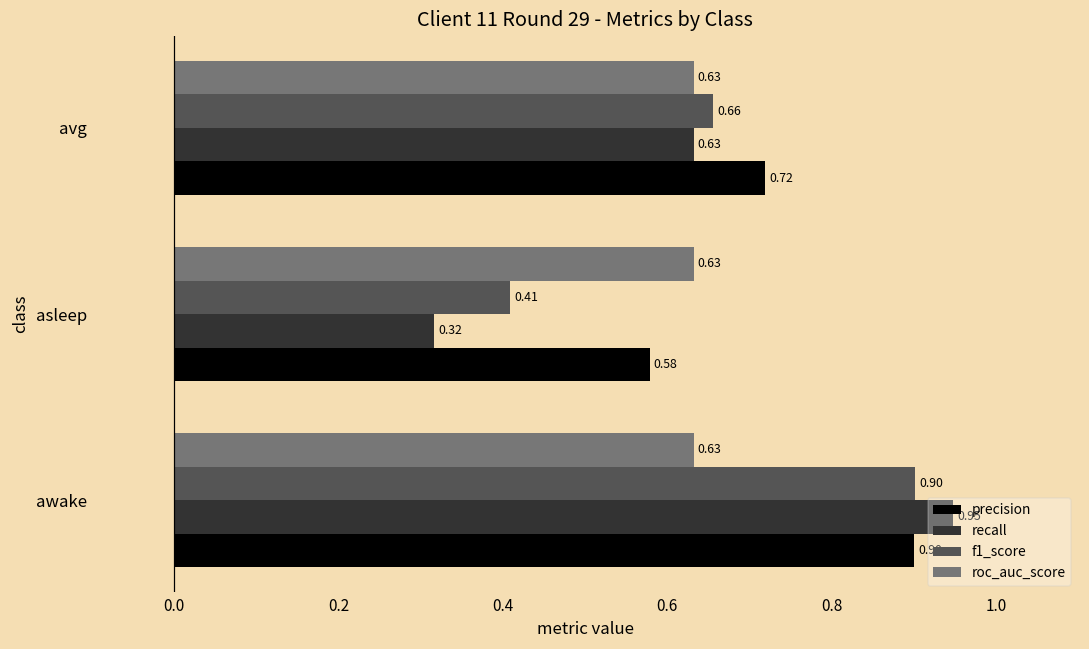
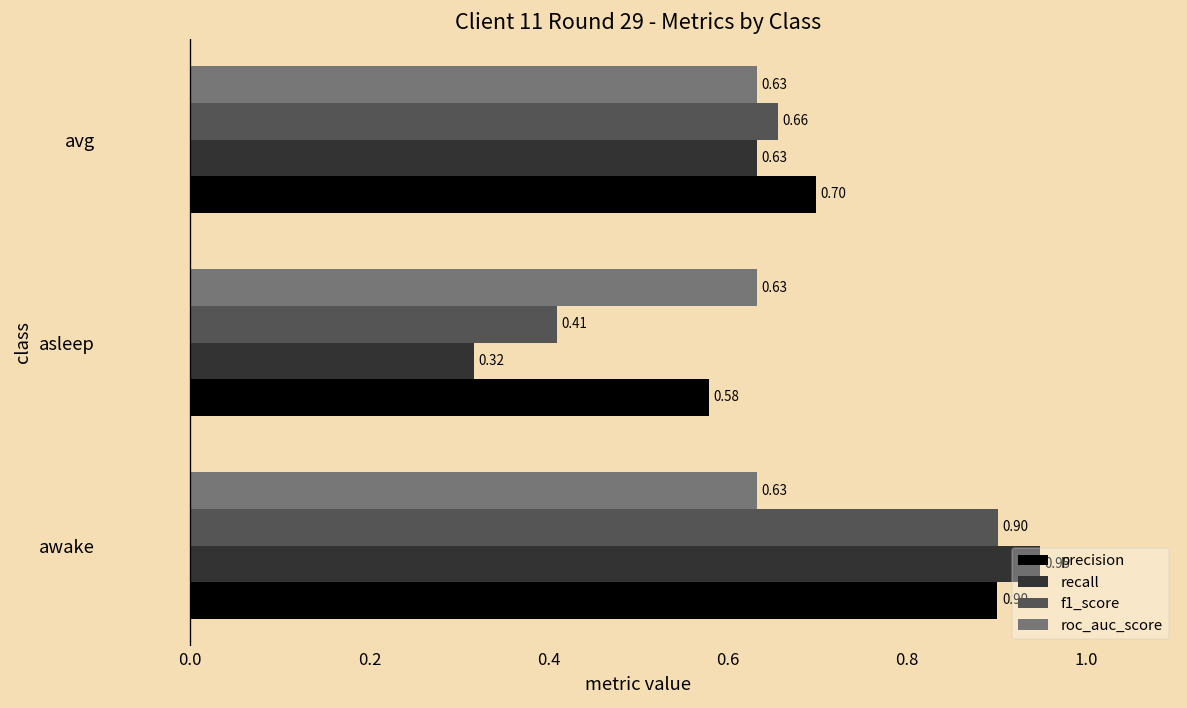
precision, avg: 0.72 -> 0.70
